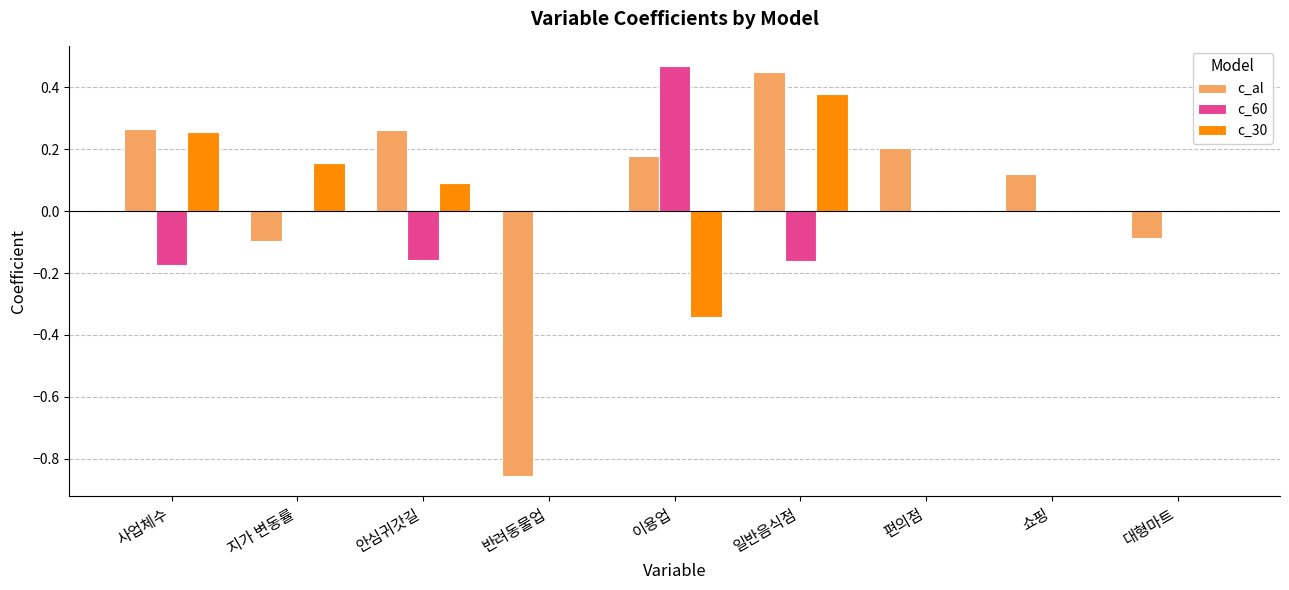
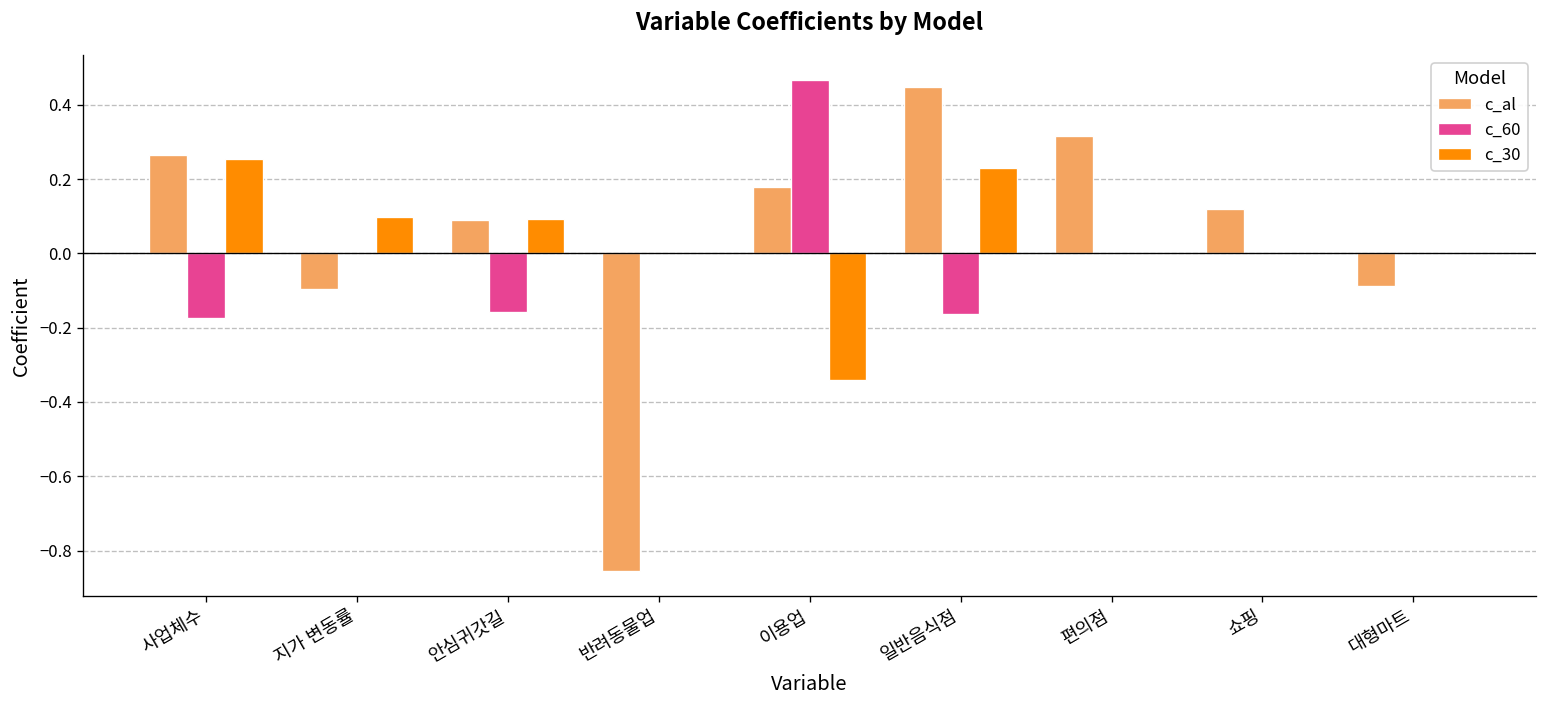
c_30, 지가 변동률: 0.16 -> 0.10
c_al, 안심귀갓길: 0.26 -> 0.09
c_30, 일반음식점: 0.38 -> 0.23
c_al, 편의점: 0.20 -> 0.32
